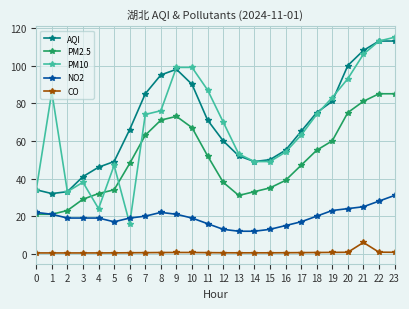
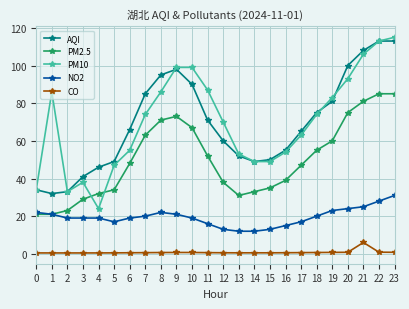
PM10, 6: 16 -> 55
PM10, 8: 76 -> 86
